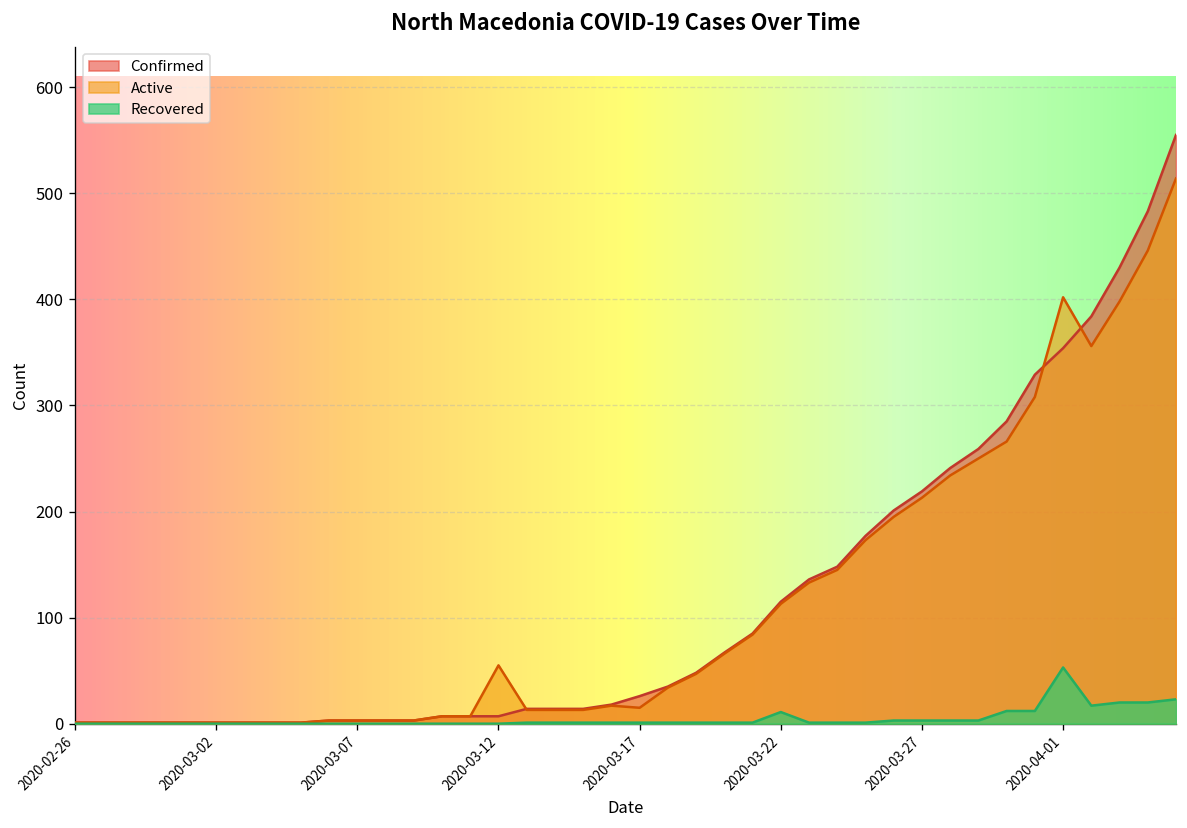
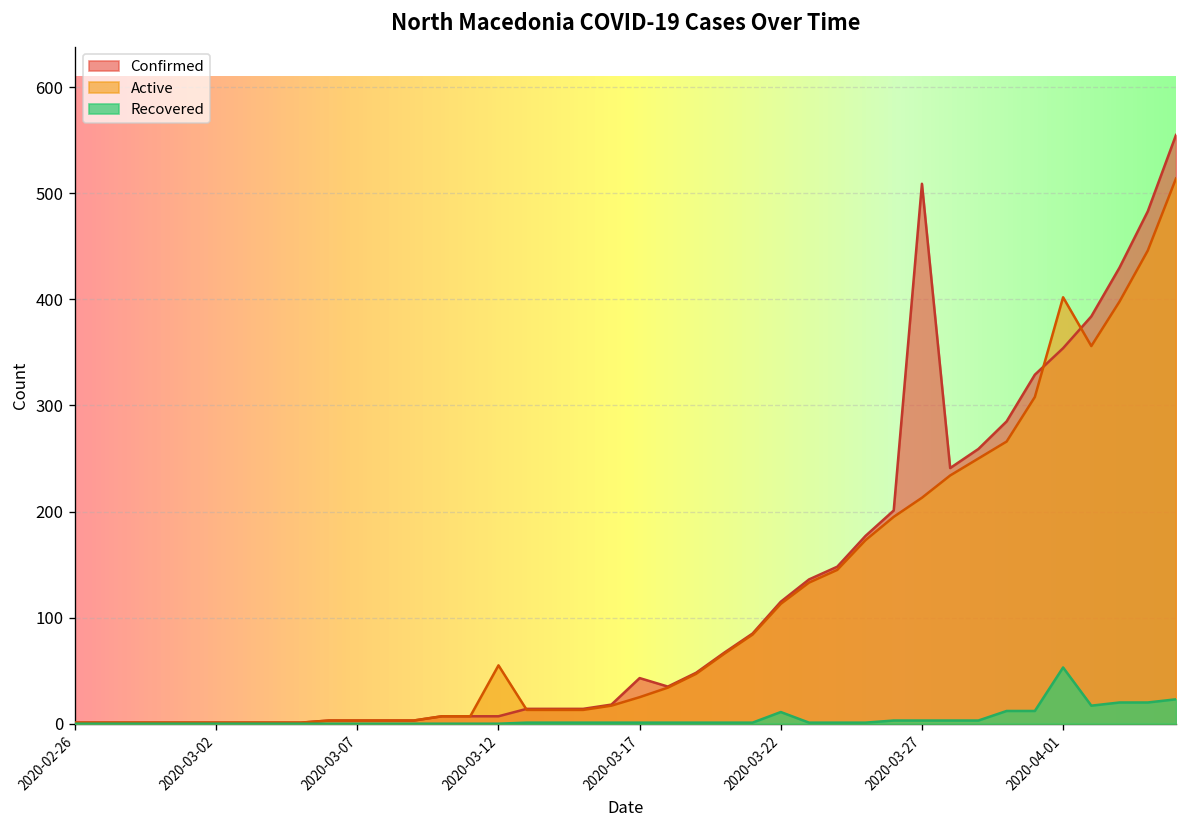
Confirmed, 2020-03-17: 30 -> 40
Active, 2020-03-17: 20 -> 30
Confirmed, 2020-03-27: 220 -> 510
